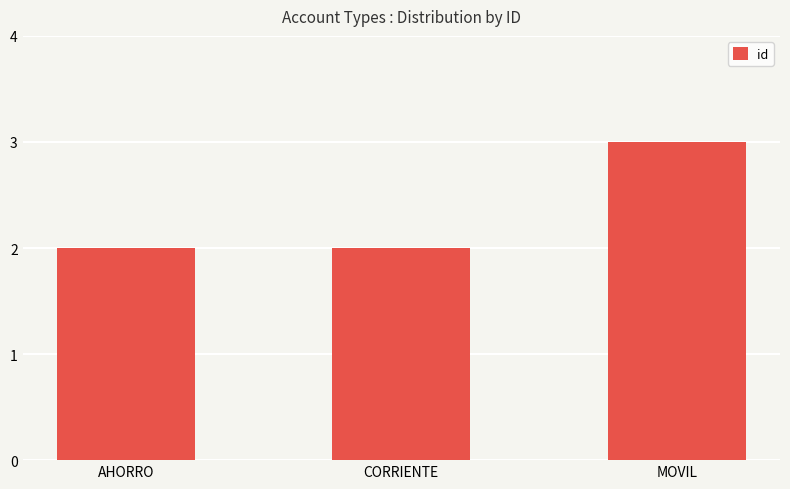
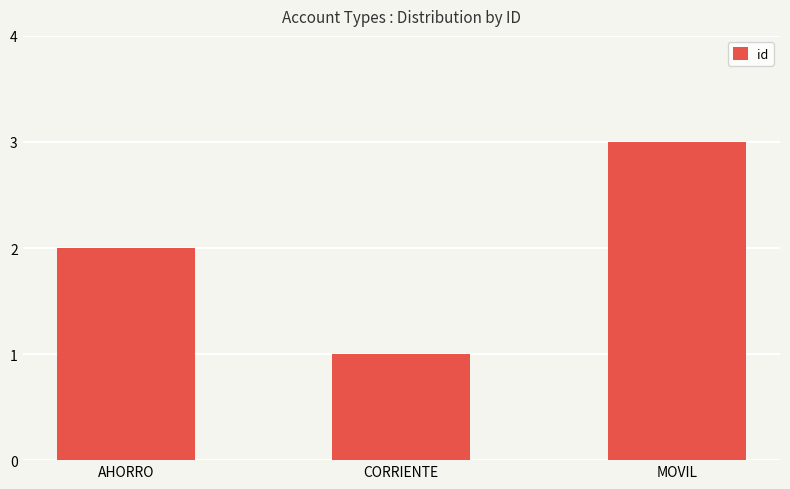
CORRIENTE: 2 -> 1
